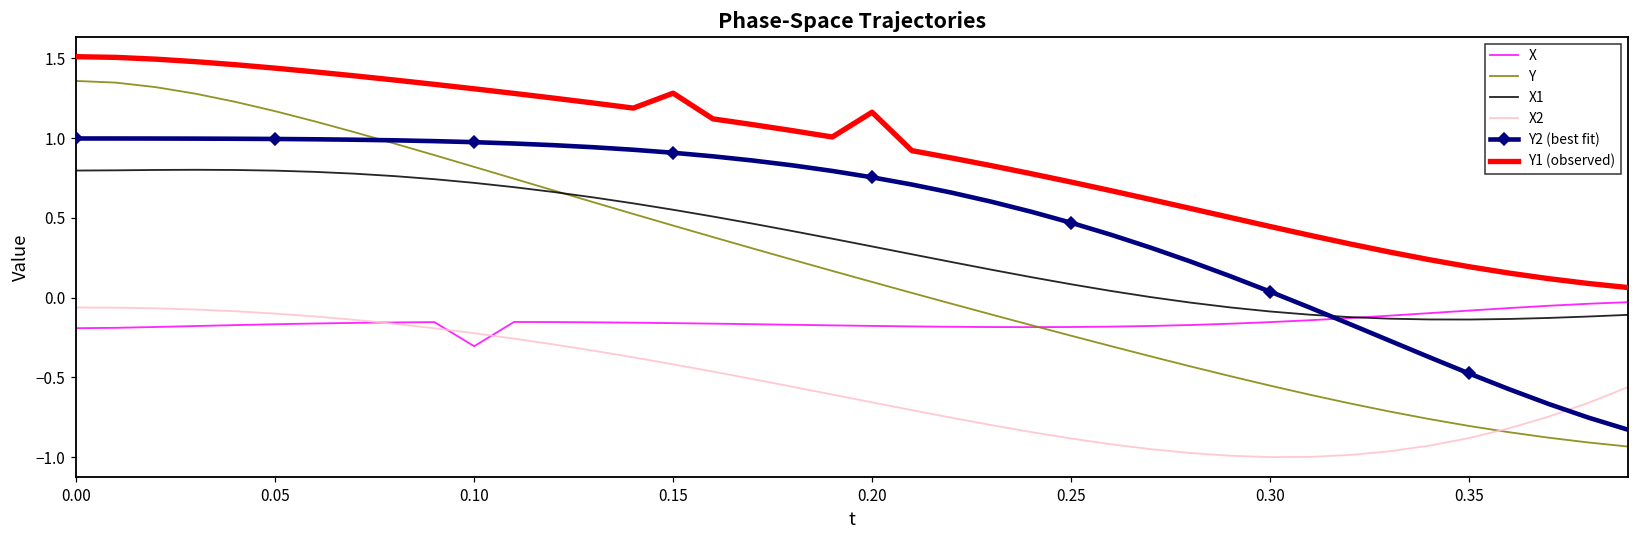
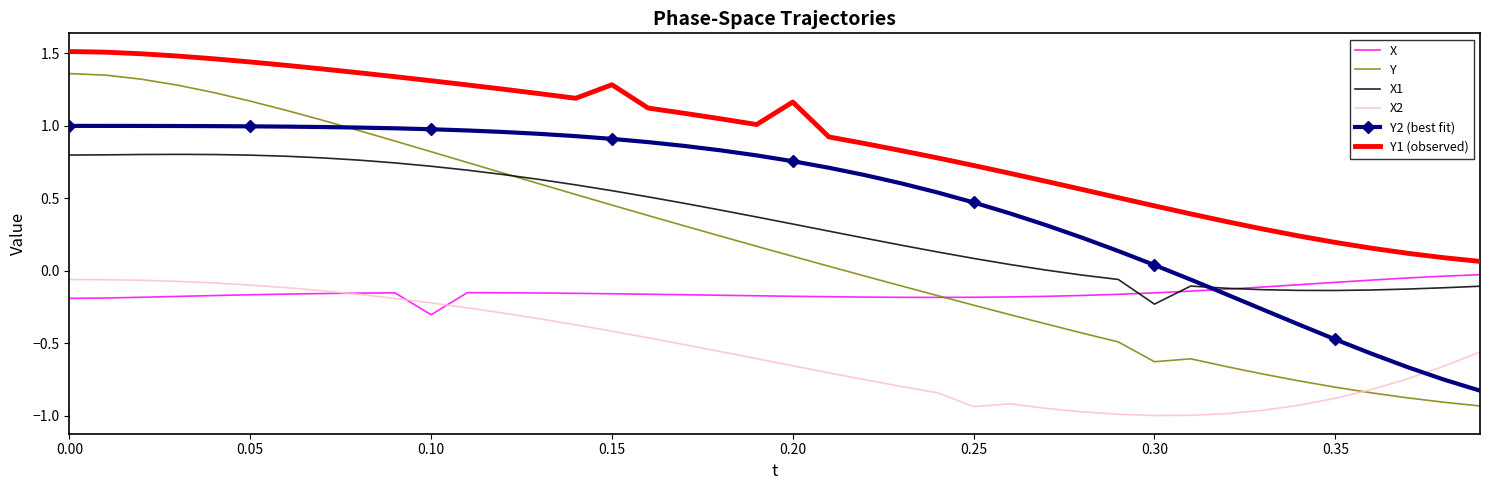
X2, 0.25: -0.88 -> -0.94
Y, 0.30: -0.55 -> -0.63
X1, 0.30: -0.09 -> -0.23
